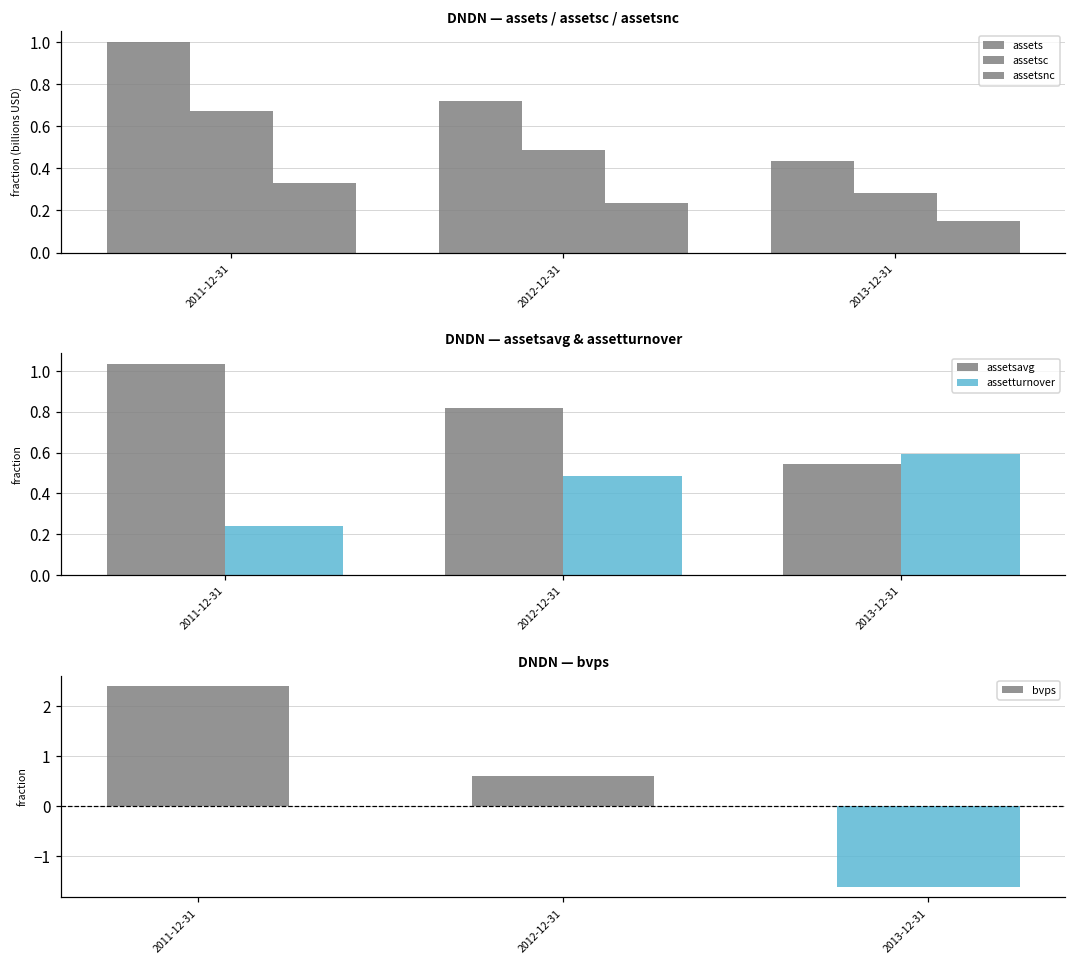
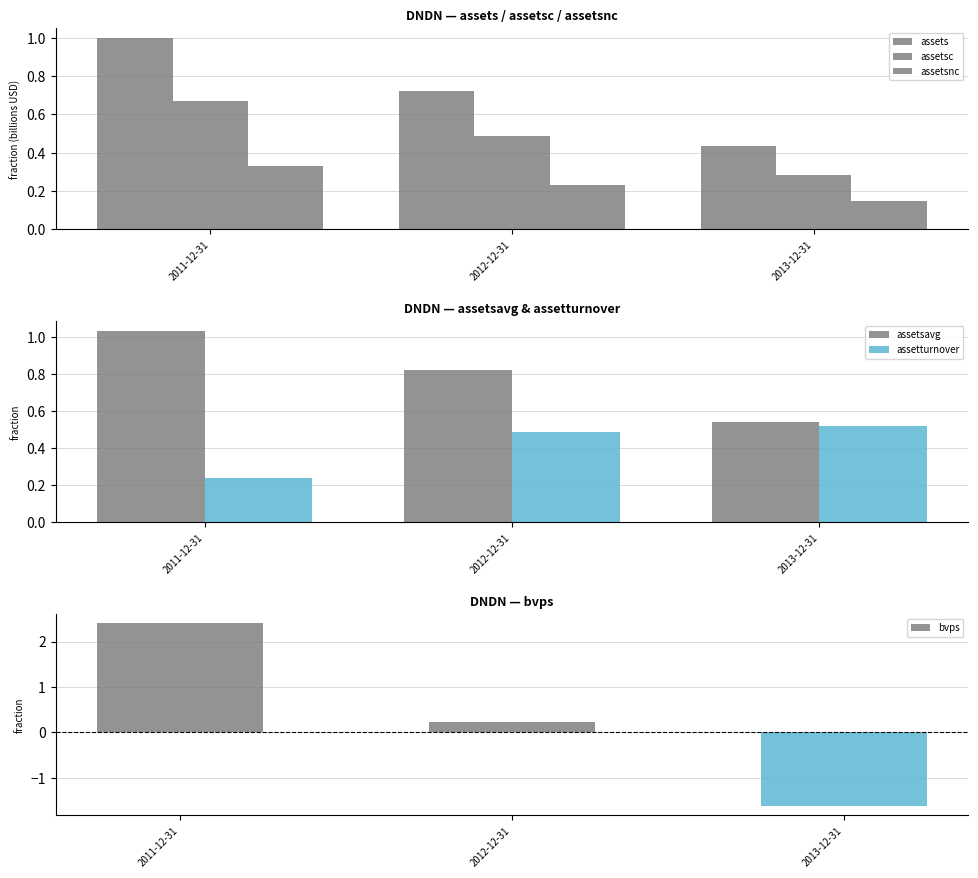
DNDN — assetsavg & assetturnover, assetturnover, 2013-12-31: 0.60 -> 0.52
DNDN — bvps, 2012-12-31: 0.6 -> 0.2
